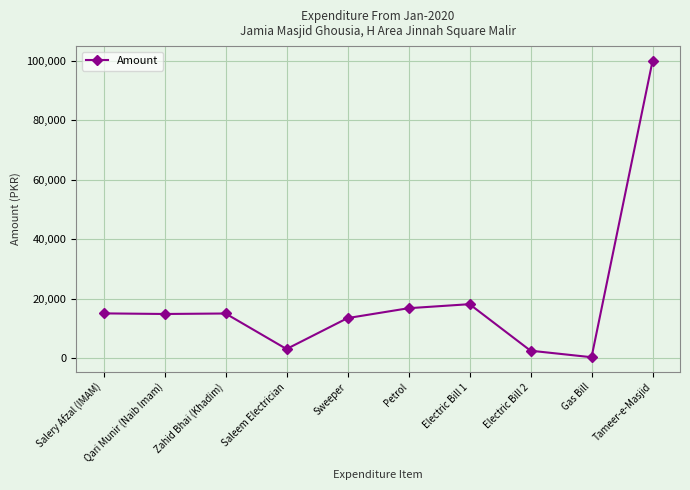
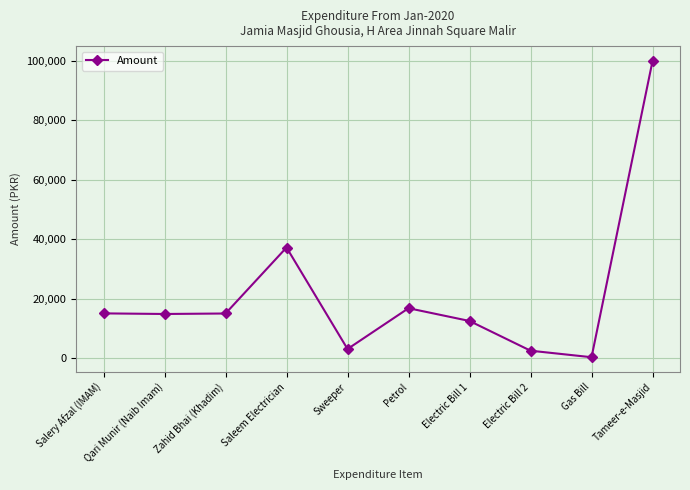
Saleem Electrician: 3,000 -> 37,000
Sweeper: 13,000 -> 3,000
Electric Bill 1: 18,000 -> 12,000
